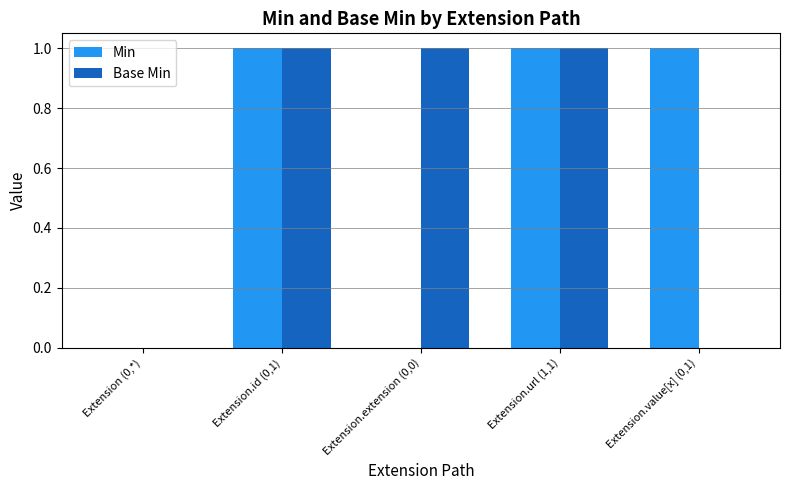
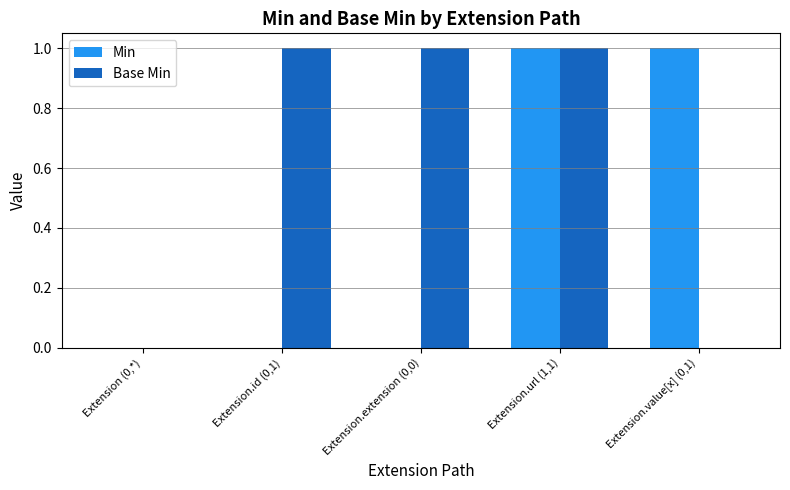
Min, Extension.id (0,1): 1 -> 0
